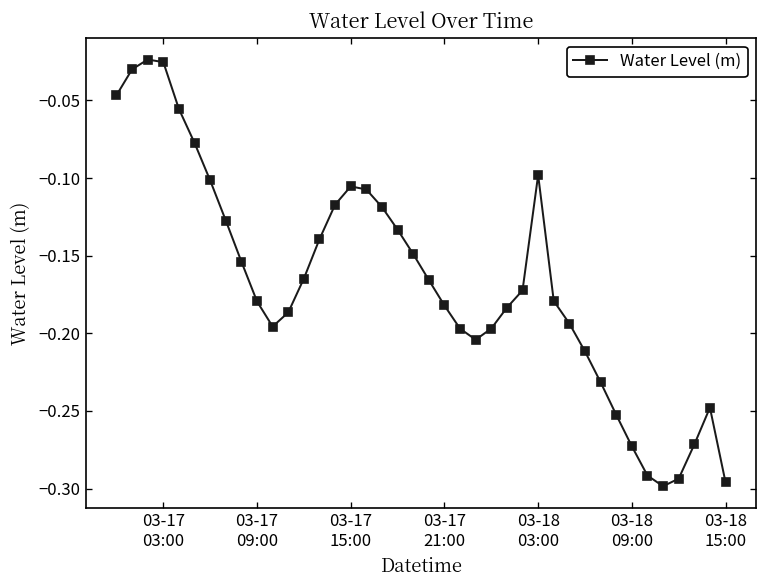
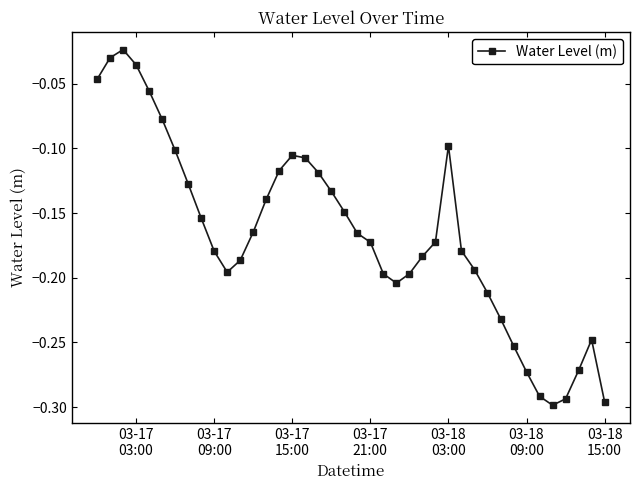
03-17 03:00: -0.025 -> -0.035
03-17 21:00: -0.182 -> -0.173
